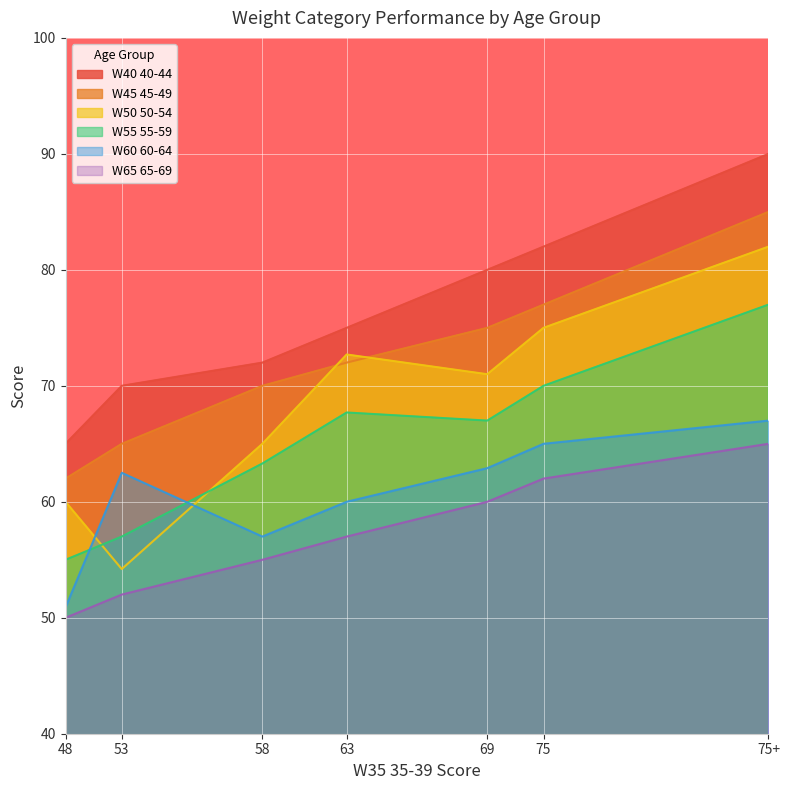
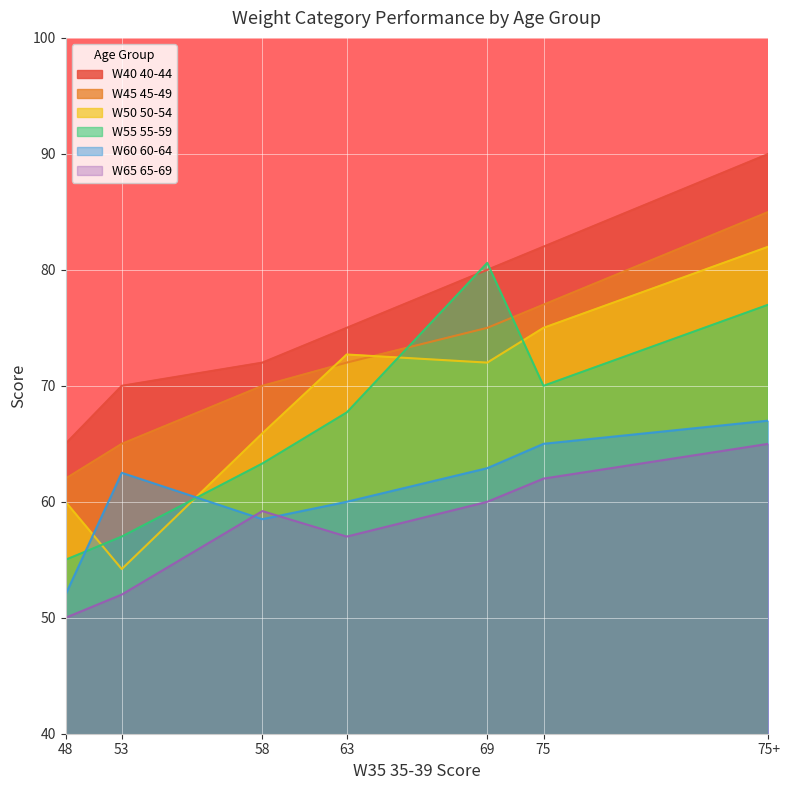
W60 60-64, 48: 50.9 -> 52.0
W50 50-54, 58: 65.0 -> 65.9
W60 60-64, 58: 57.0 -> 58.5
W65 65-69, 58: 55.0 -> 59.2
W50 50-54, 69: 71 -> 72
W55 55-59, 69: 67.0 -> 80.6
